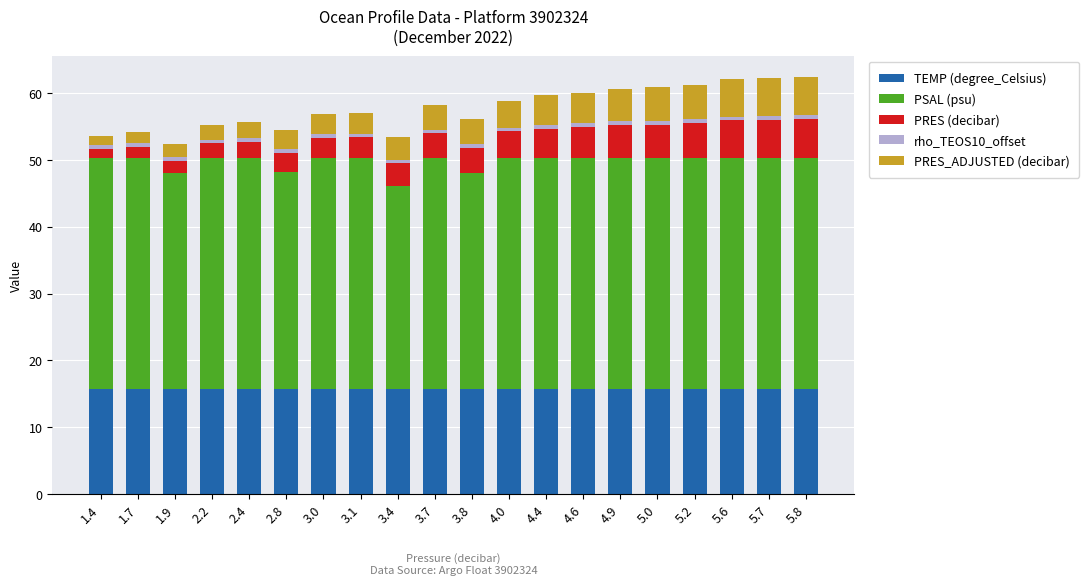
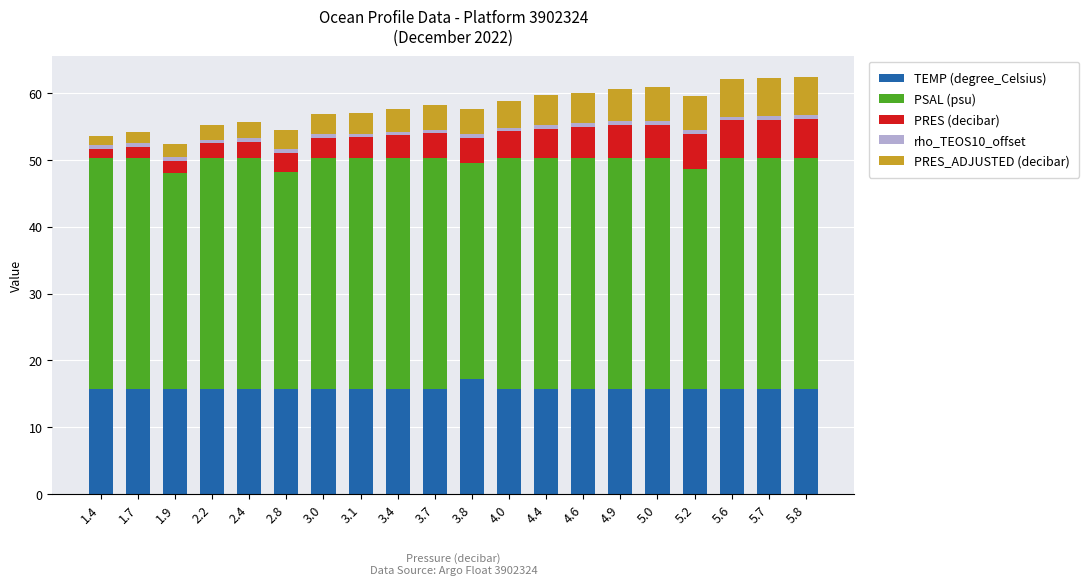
PSAL (psu), 3.4: 30 -> 35
TEMP (degree_Celsius), 3.8: 16 -> 17
PSAL (psu), 5.2: 35 -> 33
